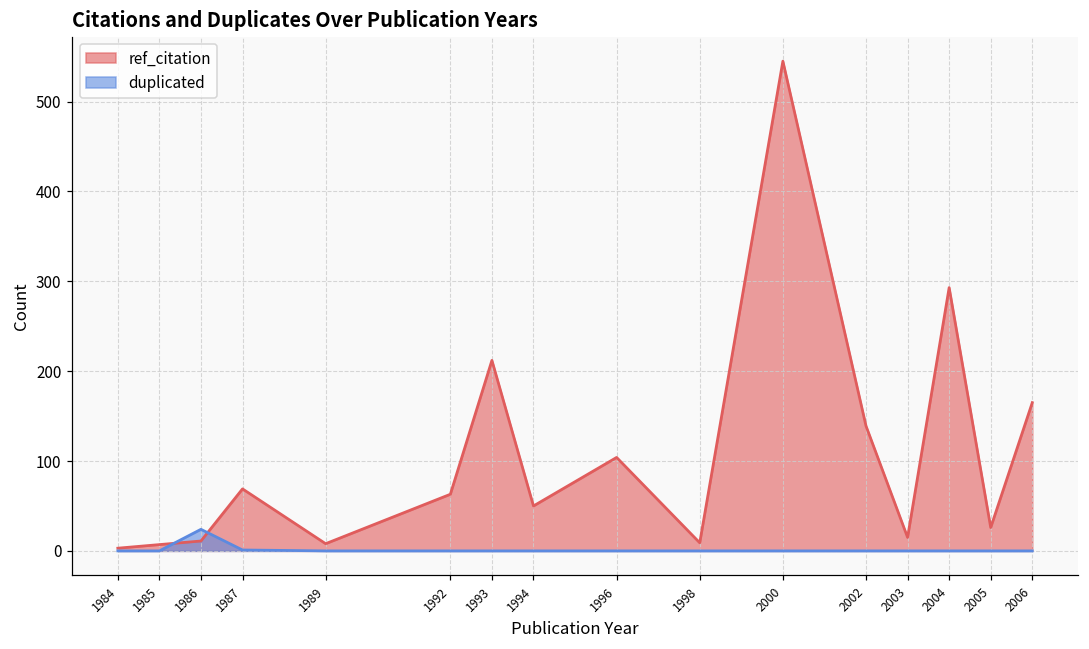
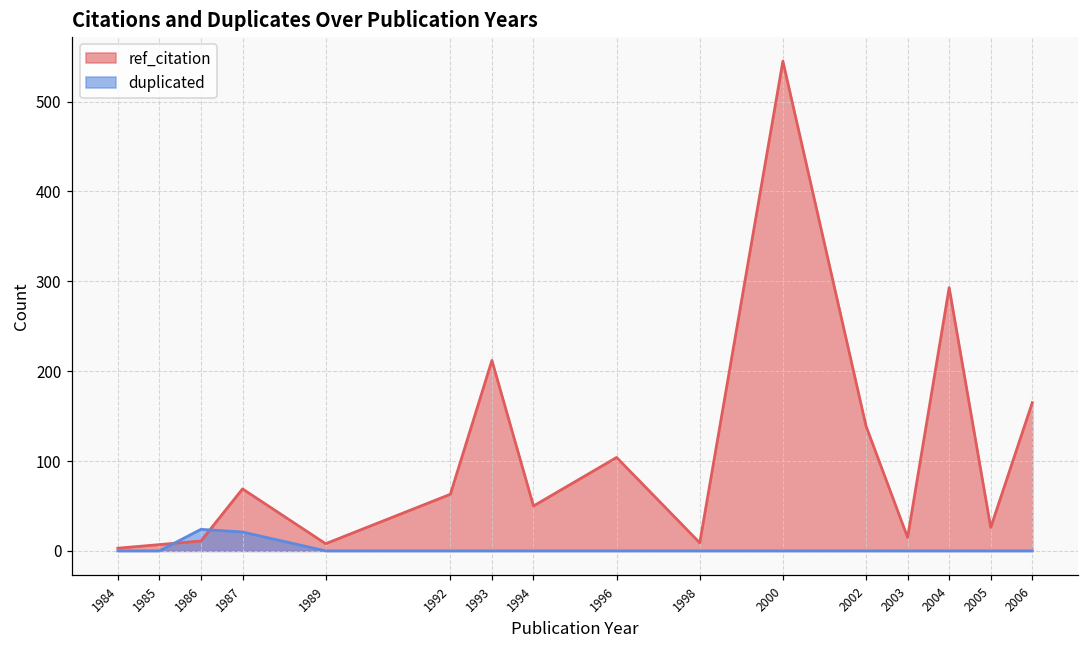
duplicated, 1987: 0 -> 20
